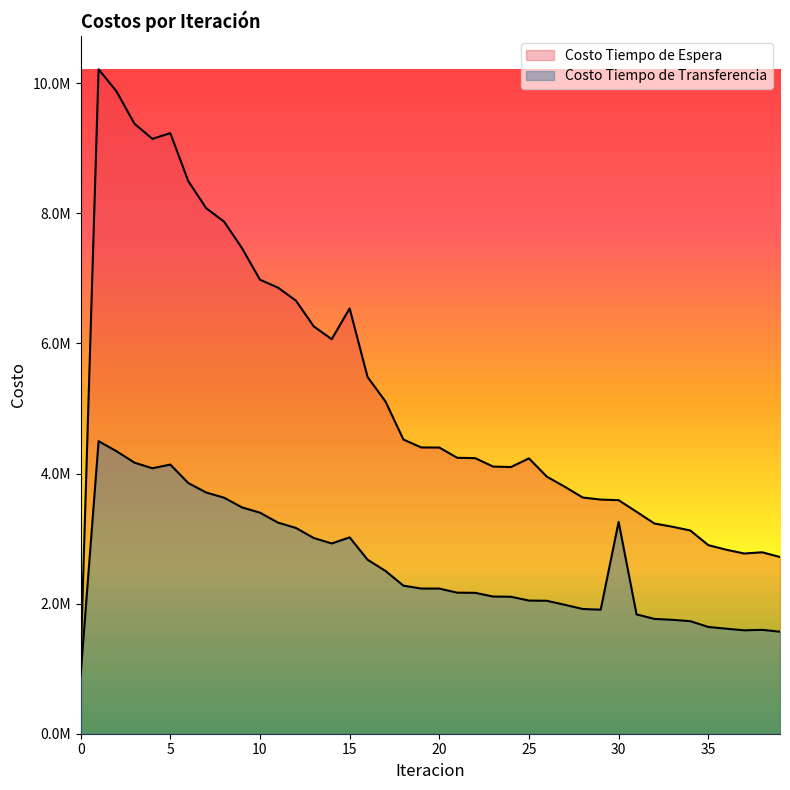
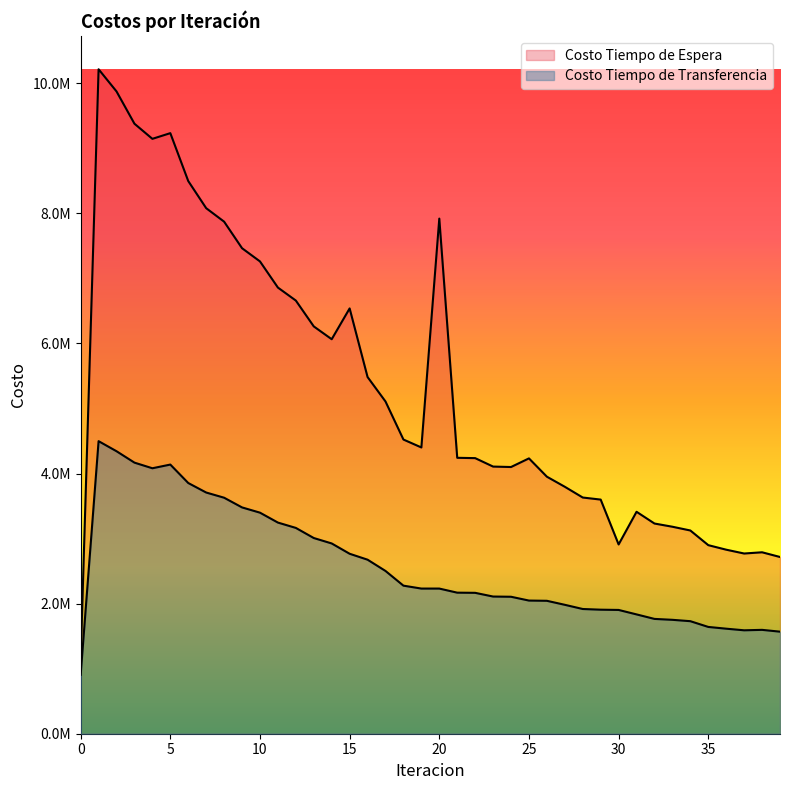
Costo Tiempo de Espera, 10: 7000000 -> 7300000
Costo Tiempo de Transferencia, 15: 3000000 -> 2800000
Costo Tiempo de Espera, 20: 4400000 -> 7900000
Costo Tiempo de Espera, 30: 3600000 -> 2900000
Costo Tiempo de Transferencia, 30: 3300000 -> 1900000
